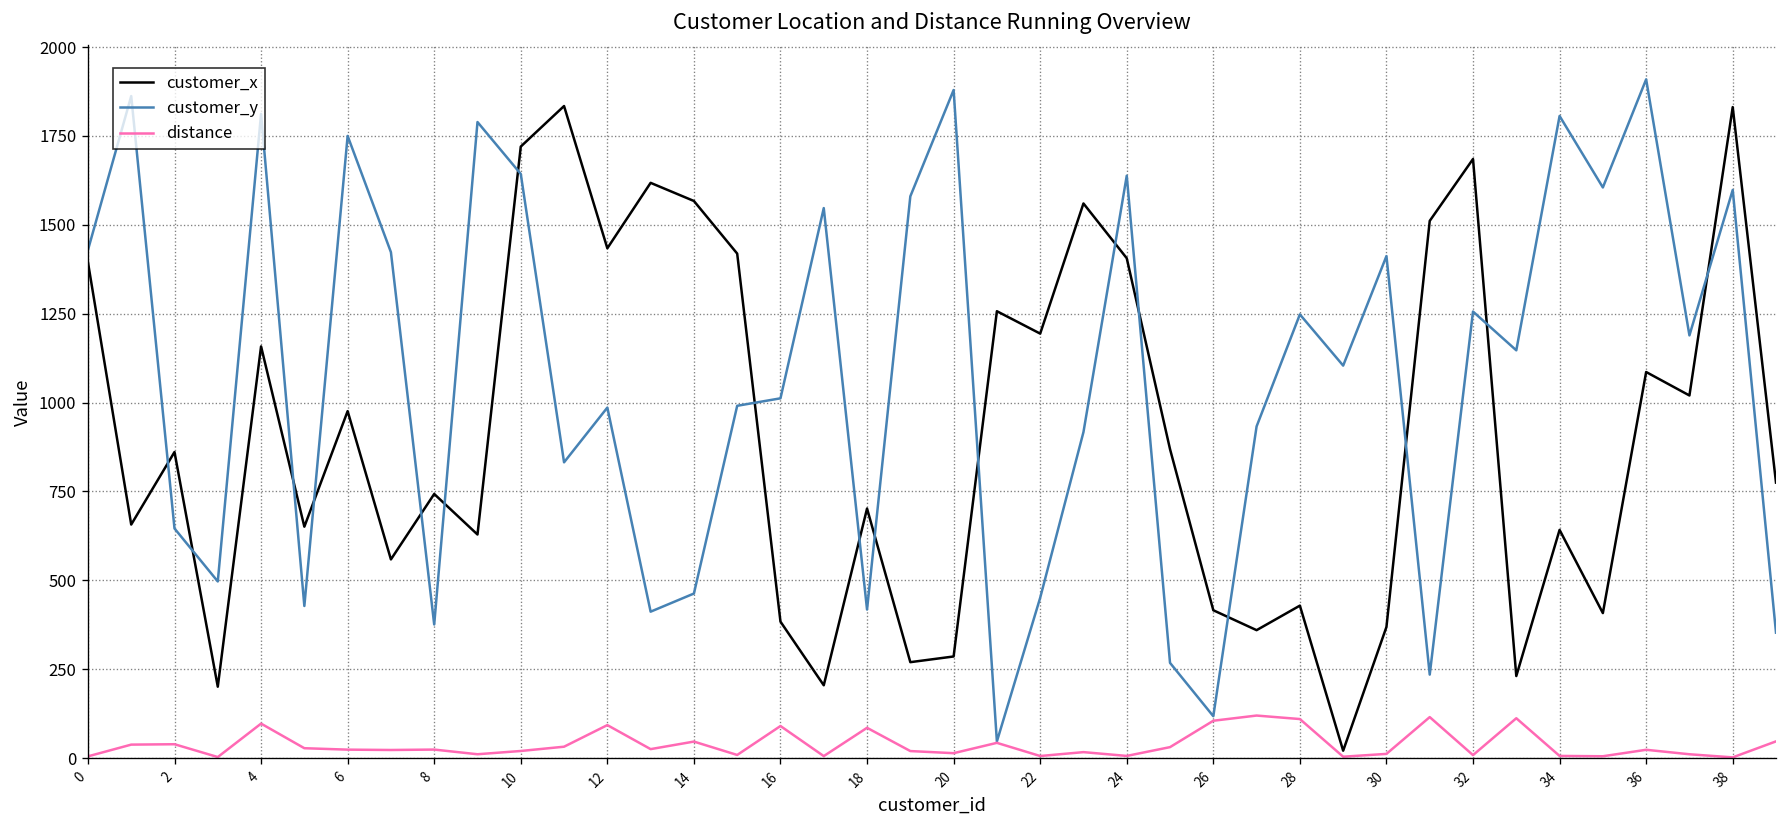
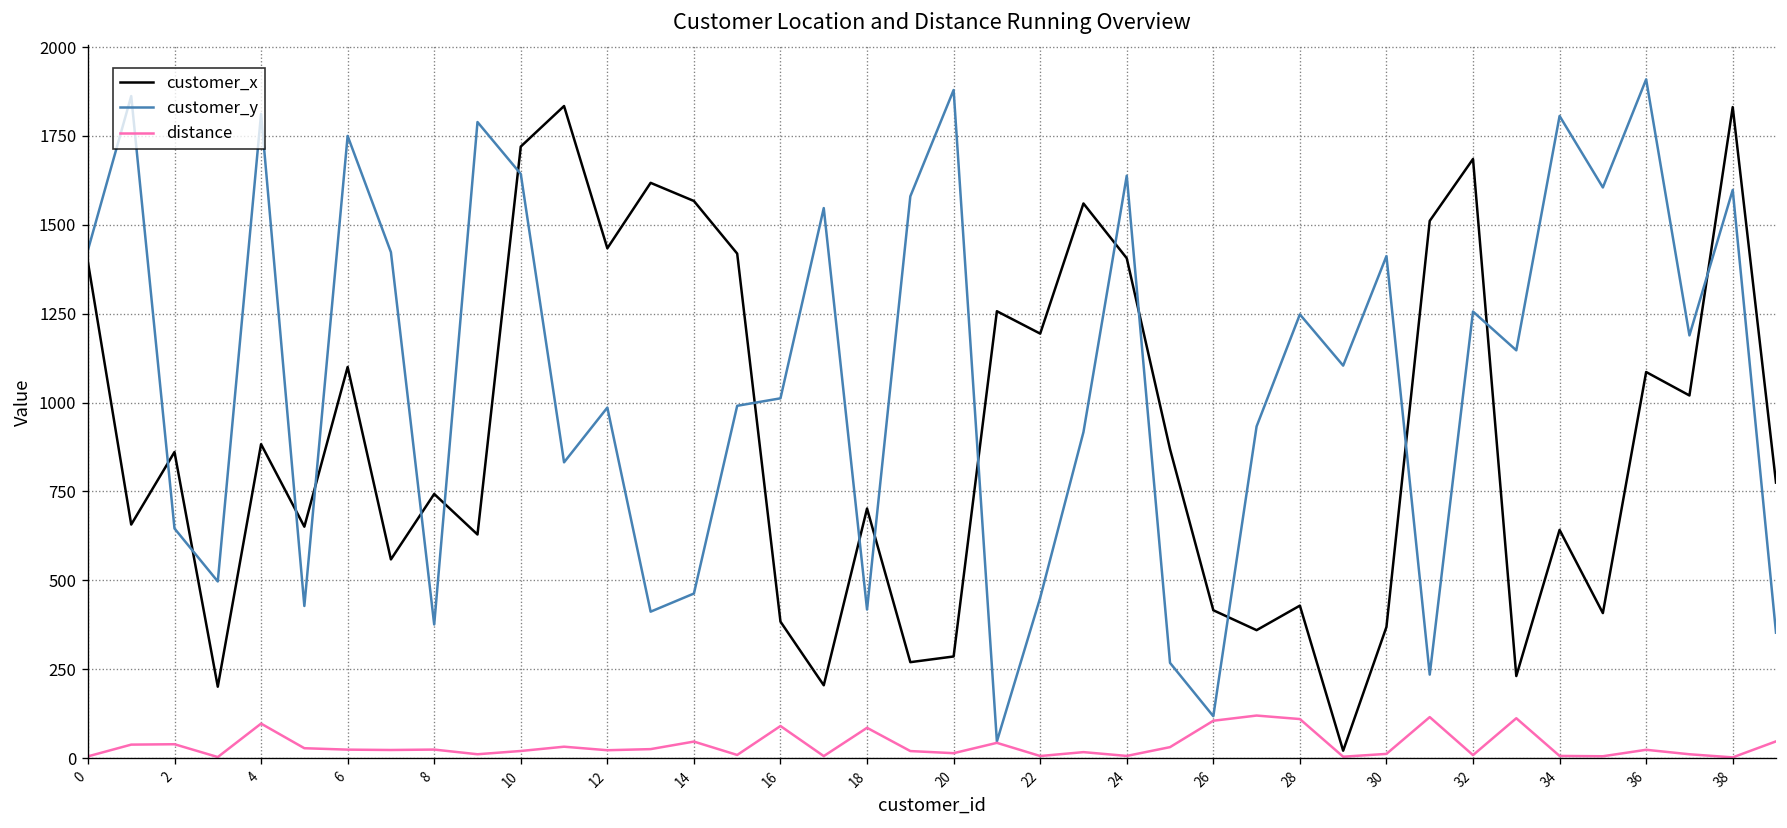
customer_x, 4: 1160 -> 880
customer_x, 6: 980 -> 1100
distance, 12: 90 -> 20
